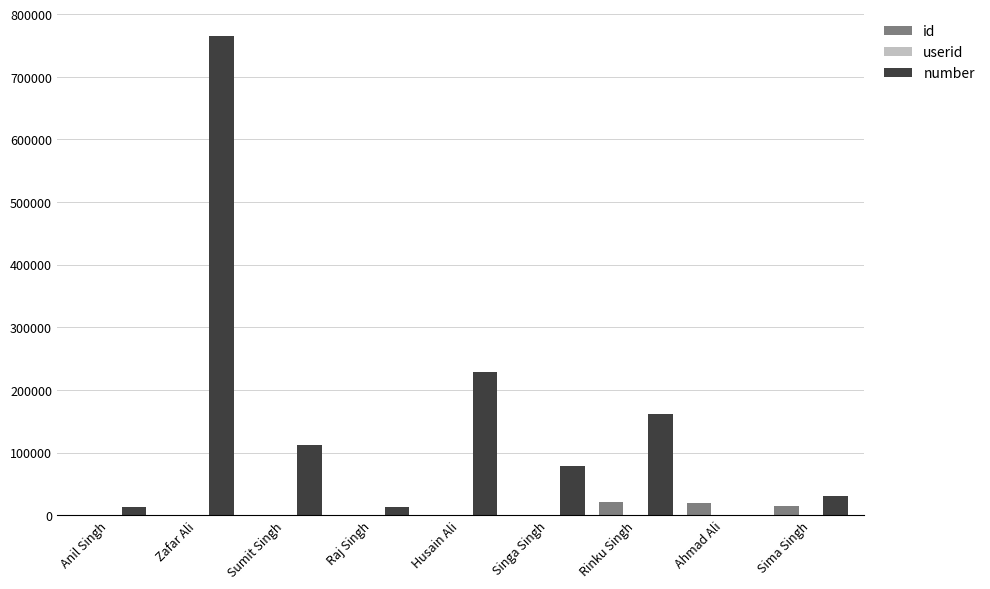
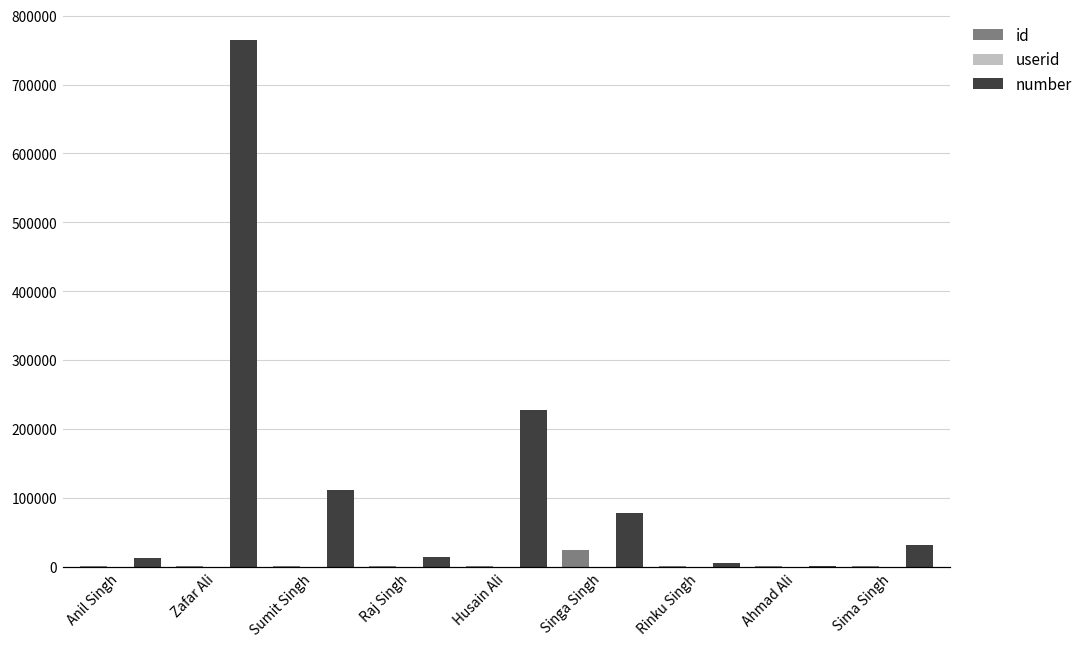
id, Singa Singh: 0 -> 20000
id, Rinku Singh: 20000 -> 0
number, Rinku Singh: 160000 -> 10000
id, Ahmad Ali: 20000 -> 0
id, Sima Singh: 10000 -> 0
